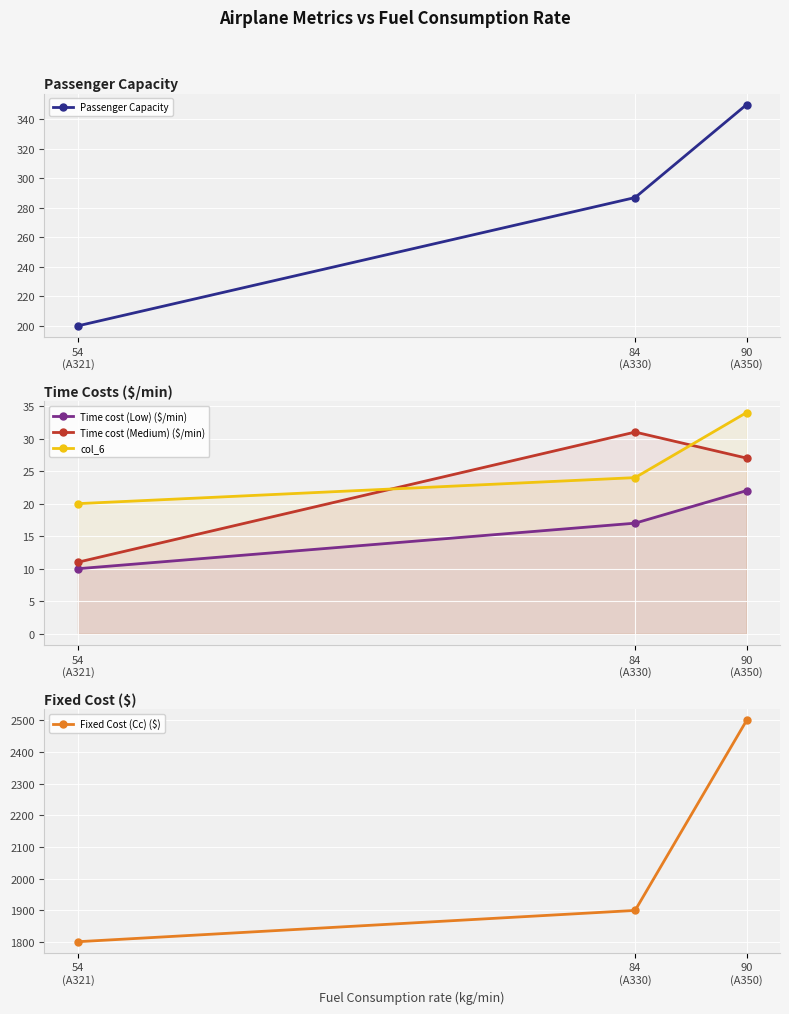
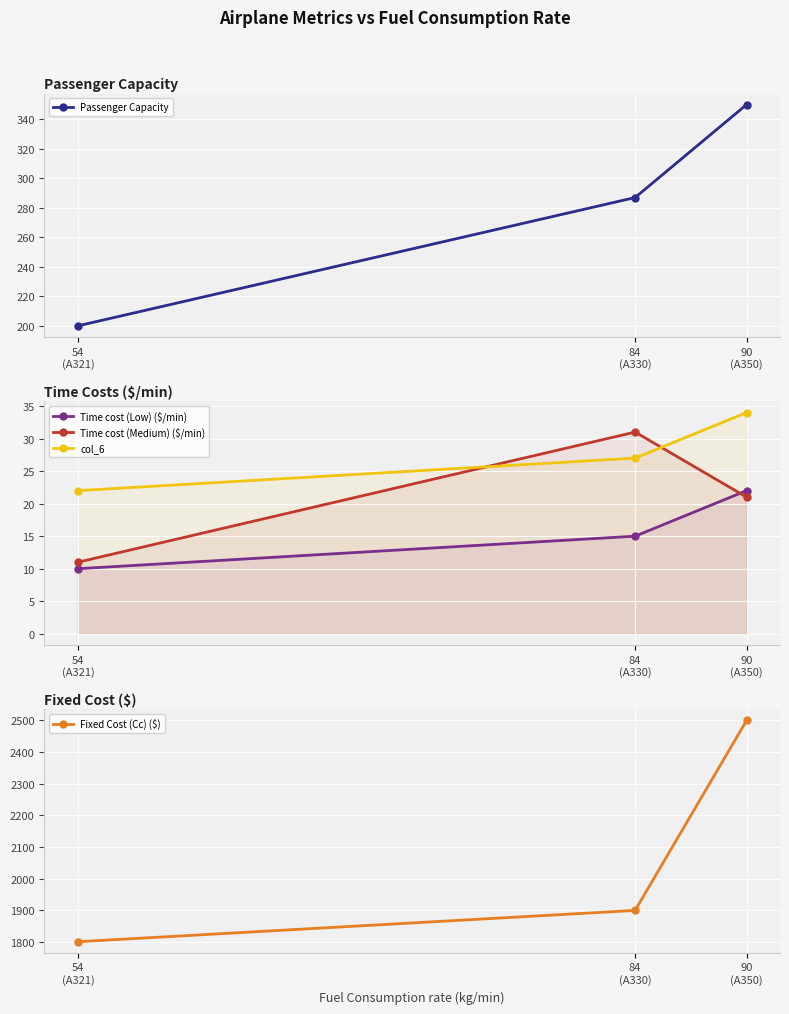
Time Costs ($/min), col_6, 54 (A321): 20 -> 22
Time Costs ($/min), Time cost (Low) ($/min), 84 (A330): 17 -> 15
Time Costs ($/min), col_6, 84 (A330): 24 -> 27
Time Costs ($/min), Time cost (Medium) ($/min), 90 (A350): 27 -> 21
